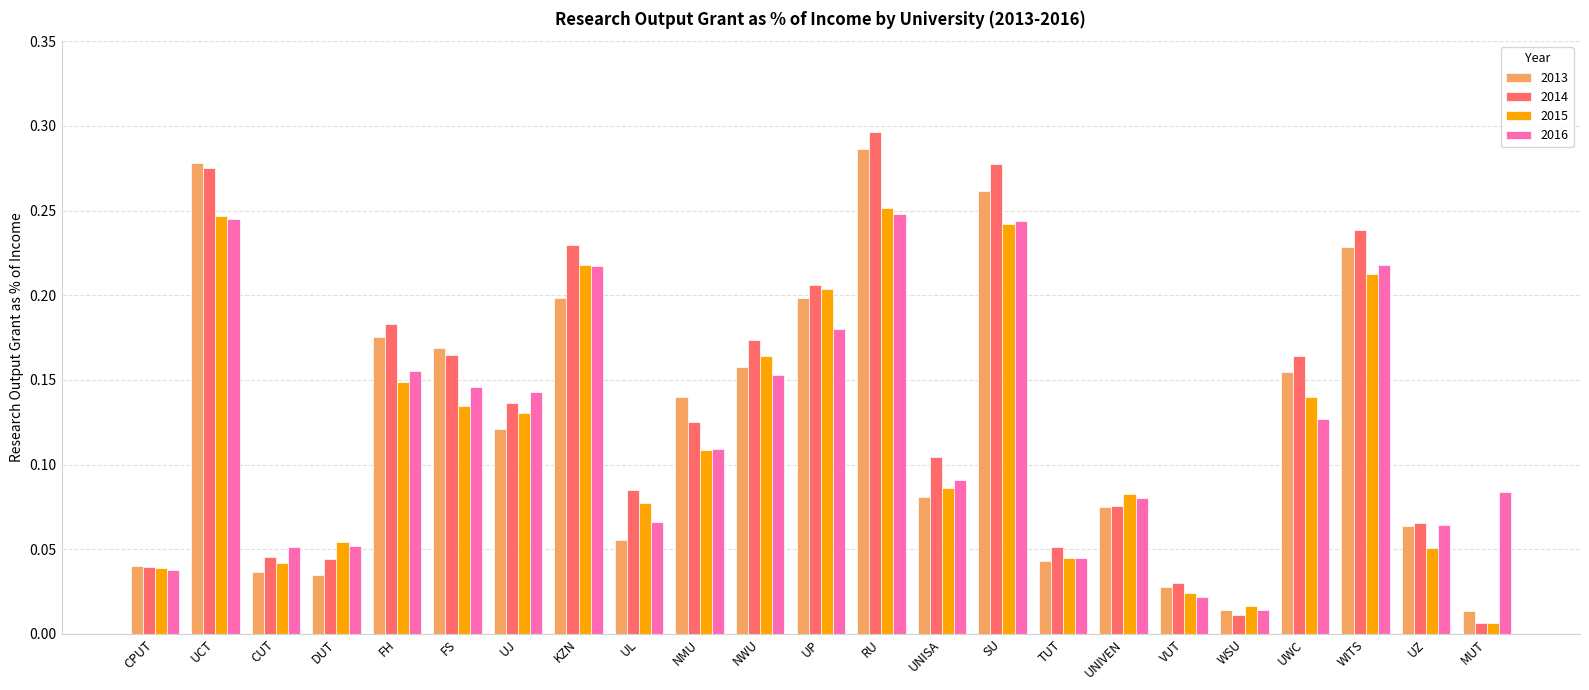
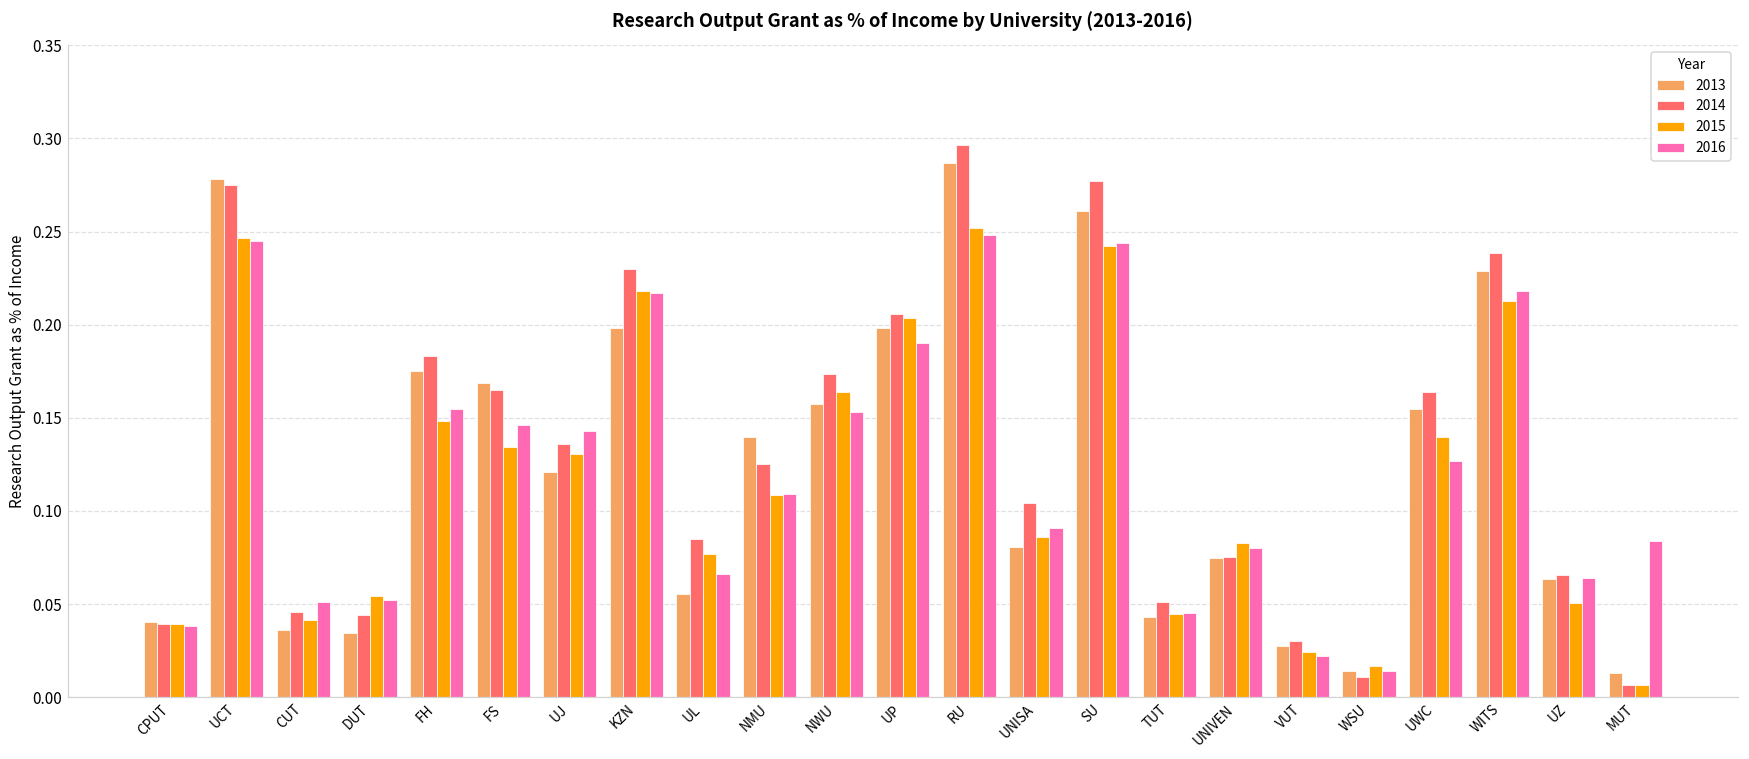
2016, UP: 0.18 -> 0.19
